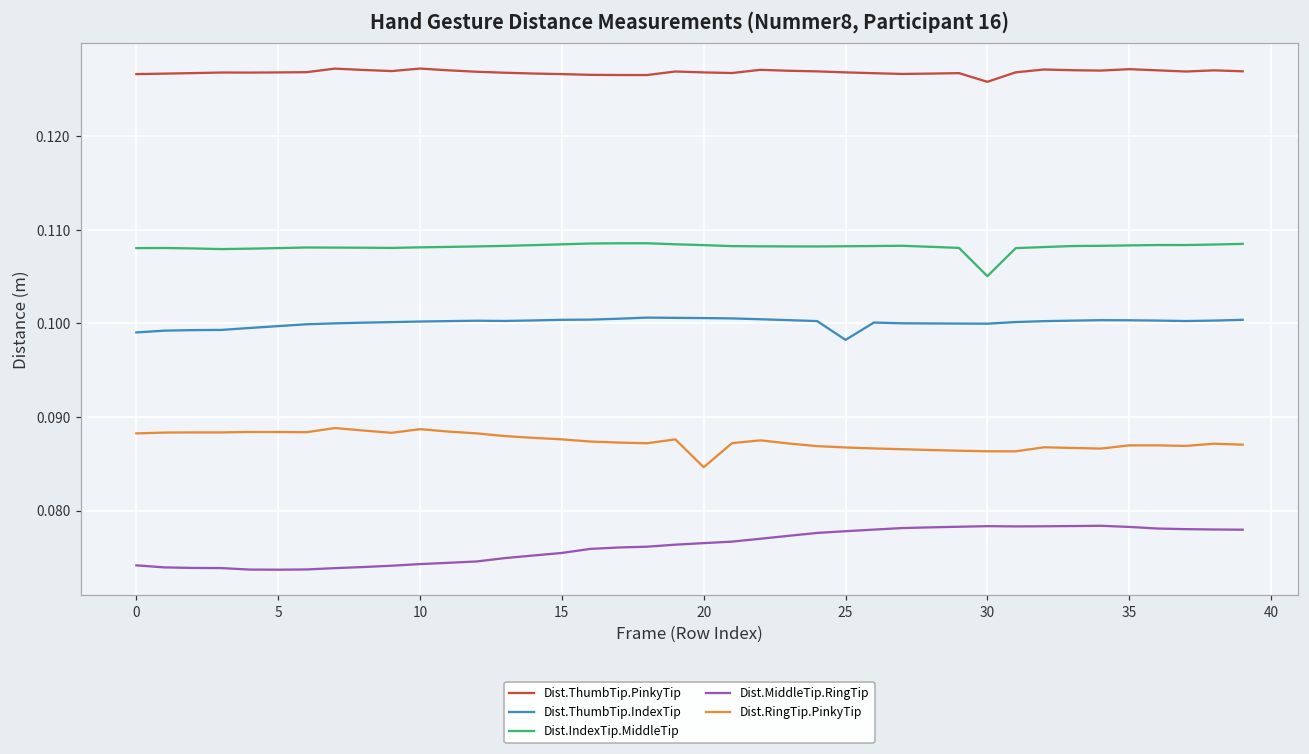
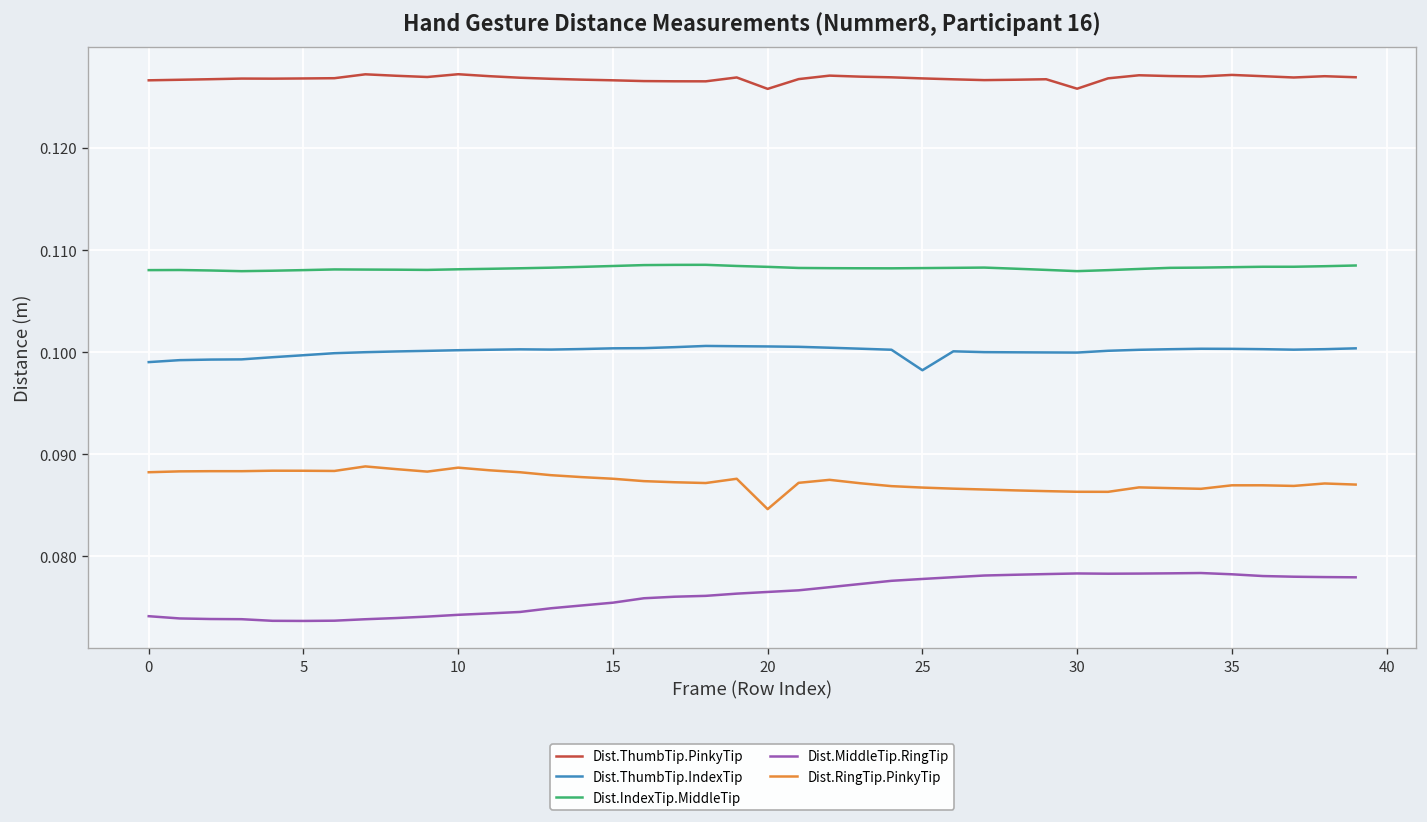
Dist.ThumbTip.PinkyTip, 20: 0.127 -> 0.126
Dist.IndexTip.MiddleTip, 30: 0.105 -> 0.108
